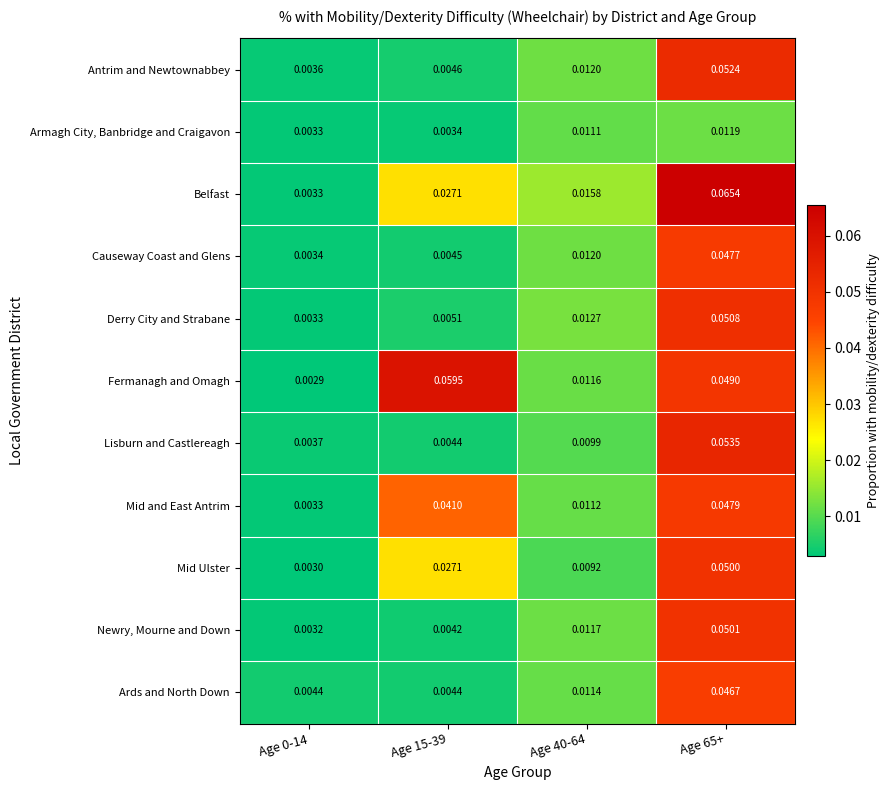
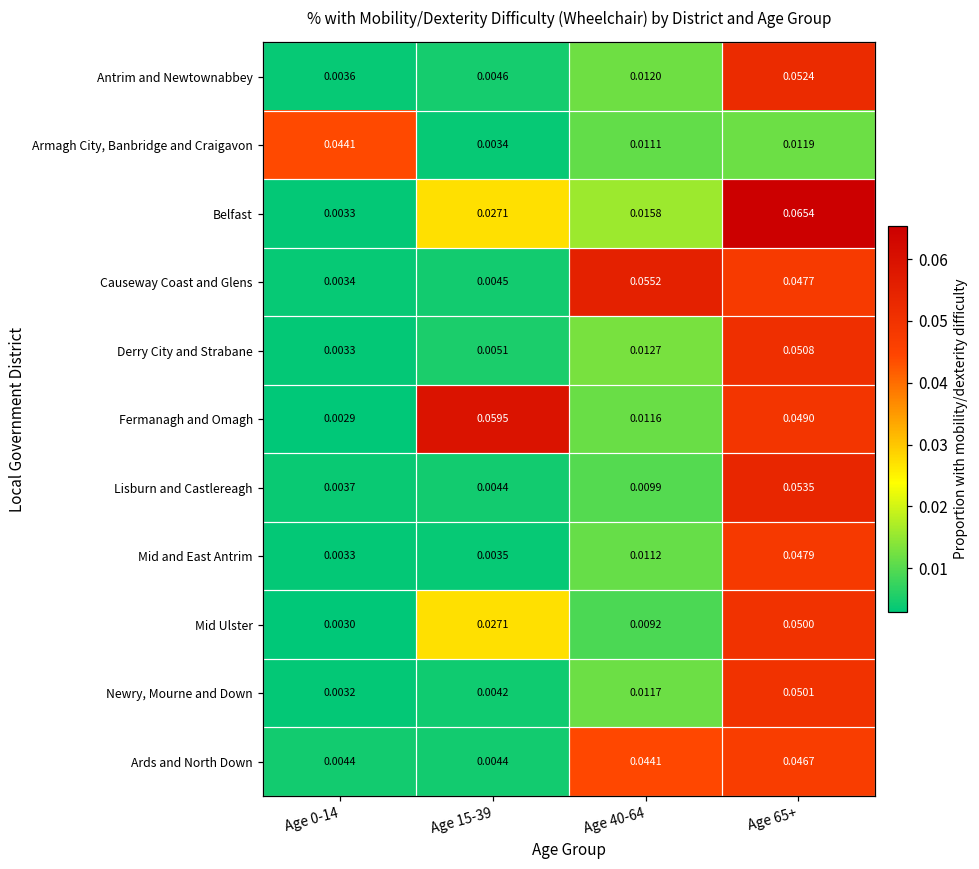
Armagh City, Banbridge and Craigavon, Age 0-14: 0.0033 -> 0.0441
Causeway Coast and Glens, Age 40-64: 0.0120 -> 0.0552
Mid and East Antrim, Age 15-39: 0.0410 -> 0.0035
Ards and North Down, Age 40-64: 0.0114 -> 0.0441
